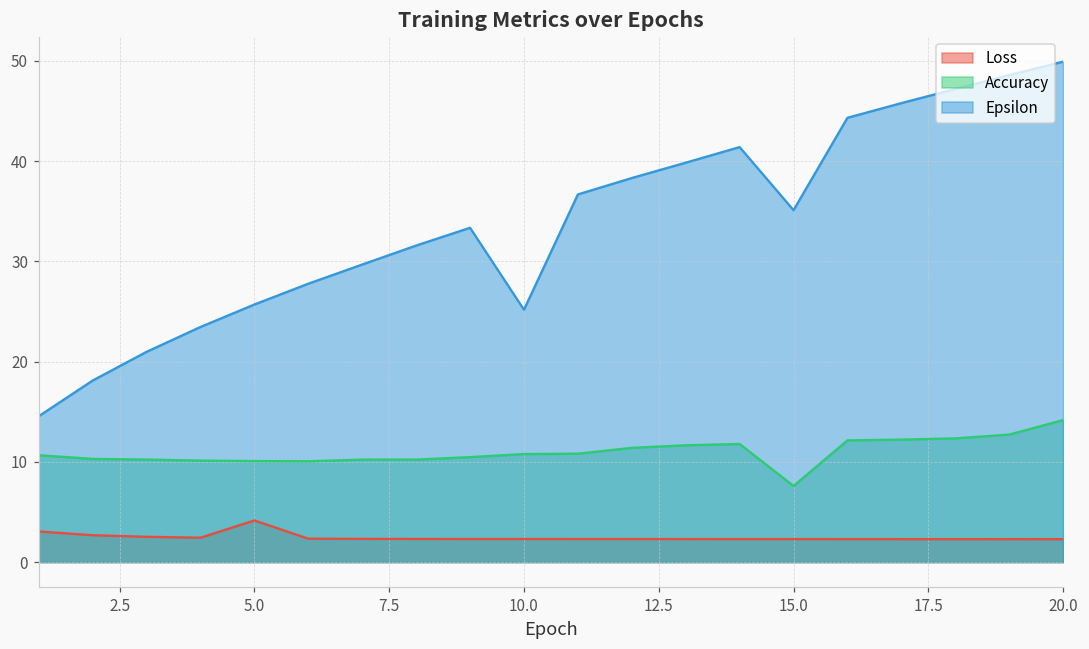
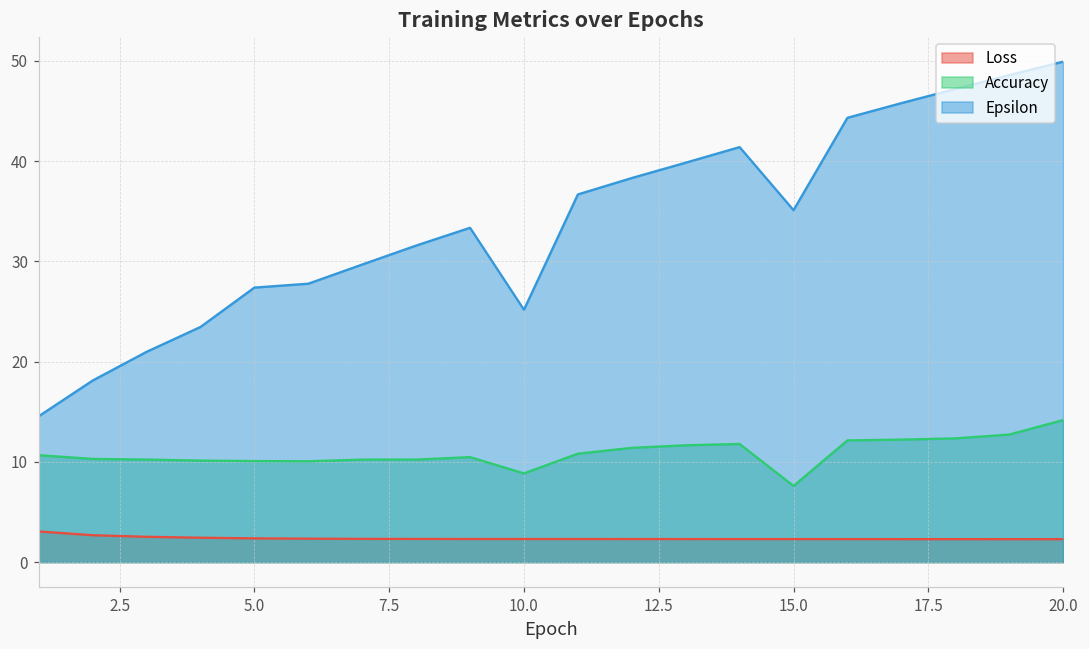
Loss, 5.0: 4 -> 2
Epsilon, 5.0: 26 -> 27
Accuracy, 10.0: 11 -> 9
